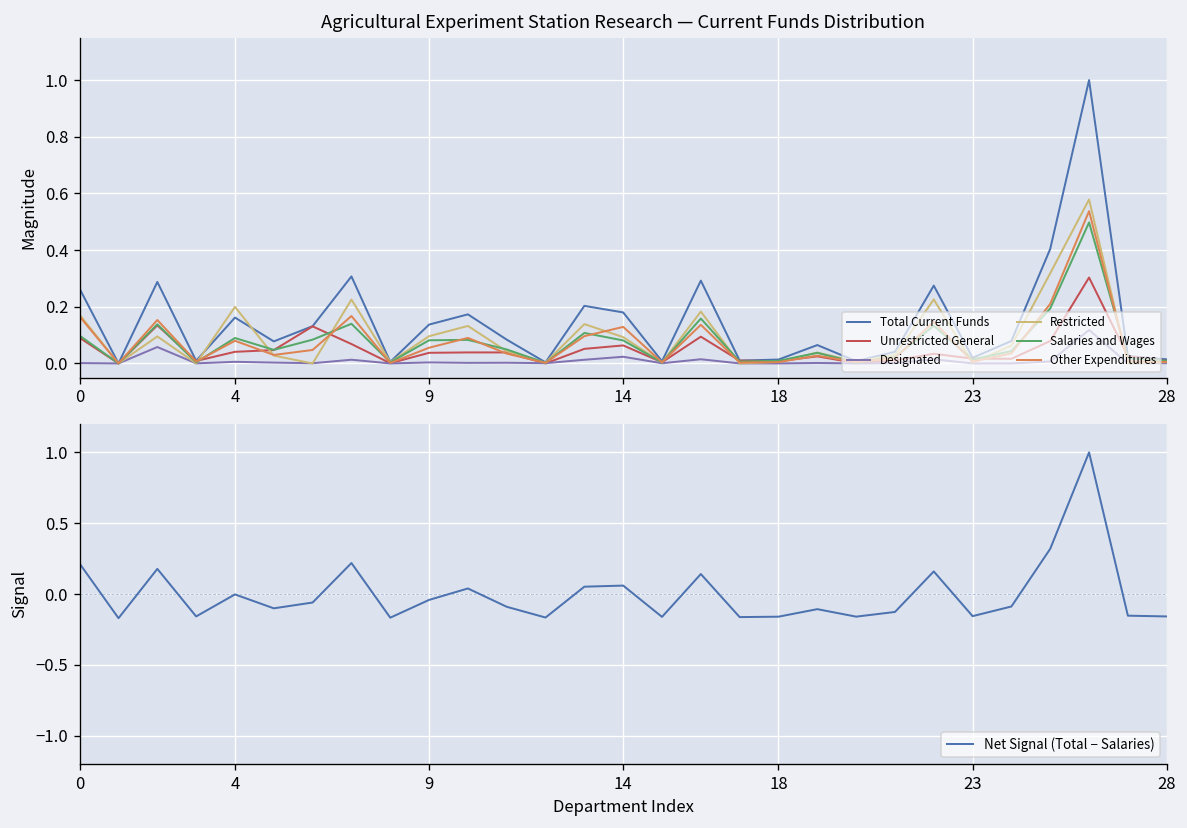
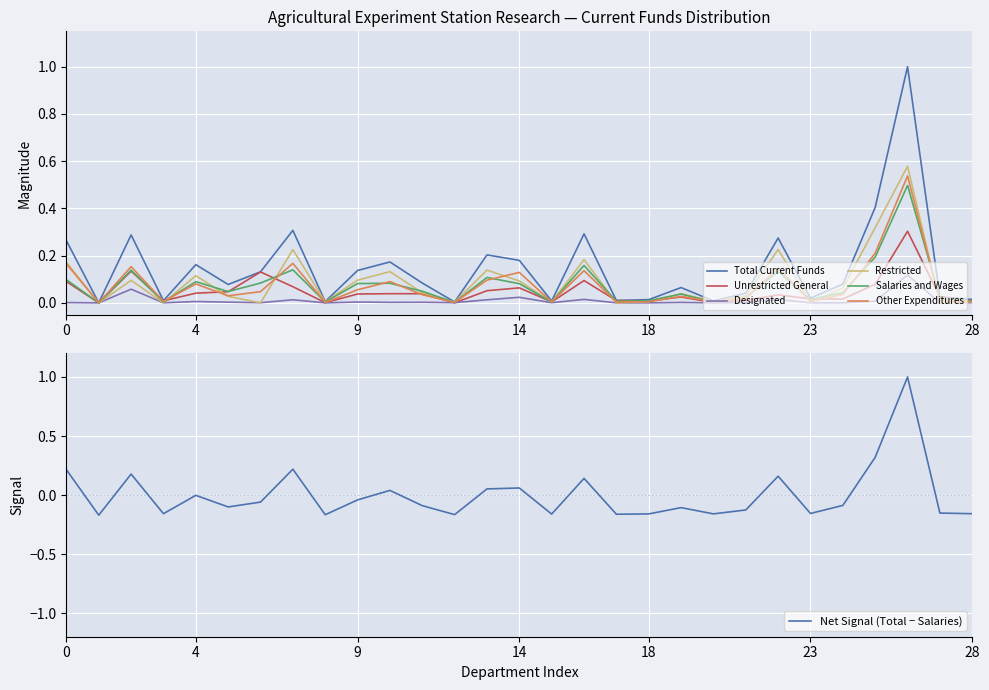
Agricultural Experiment Station Research — Current Funds Distribution, Restricted, 4: 0.20 -> 0.12
